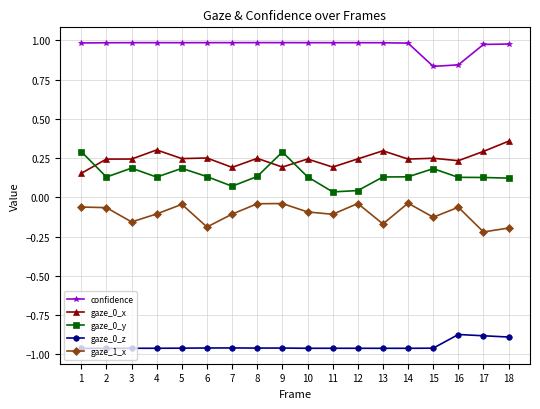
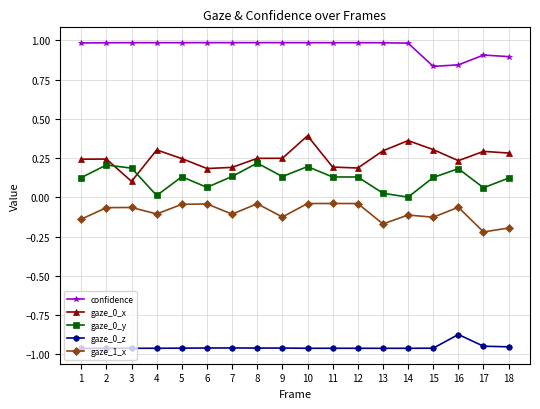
gaze_0_x, 1: 0.15 -> 0.24
gaze_0_y, 1: 0.29 -> 0.13
gaze_1_x, 1: -0.06 -> -0.14
gaze_0_y, 2: 0.13 -> 0.21
gaze_0_x, 3: 0.24 -> 0.10
gaze_1_x, 3: -0.16 -> -0.06
gaze_0_y, 4: 0.13 -> 0.01
gaze_0_y, 5: 0.18 -> 0.13
gaze_0_x, 6: 0.25 -> 0.18
gaze_0_y, 6: 0.13 -> 0.06
gaze_1_x, 6: -0.19 -> -0.04
gaze_0_y, 7: 0.07 -> 0.13
gaze_0_y, 8: 0.13 -> 0.22
gaze_0_x, 9: 0.19 -> 0.25
gaze_0_y, 9: 0.29 -> 0.13
gaze_1_x, 9: -0.04 -> -0.12
gaze_0_x, 10: 0.24 -> 0.39
gaze_0_y, 10: 0.13 -> 0.20
gaze_1_x, 10: -0.09 -> -0.04
gaze_0_y, 11: 0.04 -> 0.13
gaze_1_x, 11: -0.11 -> -0.04
gaze_0_x, 12: 0.25 -> 0.19
gaze_0_y, 12: 0.04 -> 0.13
gaze_0_y, 13: 0.13 -> 0.03
gaze_0_x, 14: 0.24 -> 0.36
gaze_0_y, 14: 0.13 -> 0.00
gaze_1_x, 14: -0.04 -> -0.11
gaze_0_x, 15: 0.25 -> 0.30
gaze_0_y, 15: 0.18 -> 0.13
gaze_0_y, 16: 0.13 -> 0.18
confidence, 17: 0.97 -> 0.91
gaze_0_y, 17: 0.13 -> 0.06
gaze_0_z, 17: -0.88 -> -0.95
confidence, 18: 0.98 -> 0.90
gaze_0_x, 18: 0.36 -> 0.28
gaze_0_z, 18: -0.89 -> -0.95
